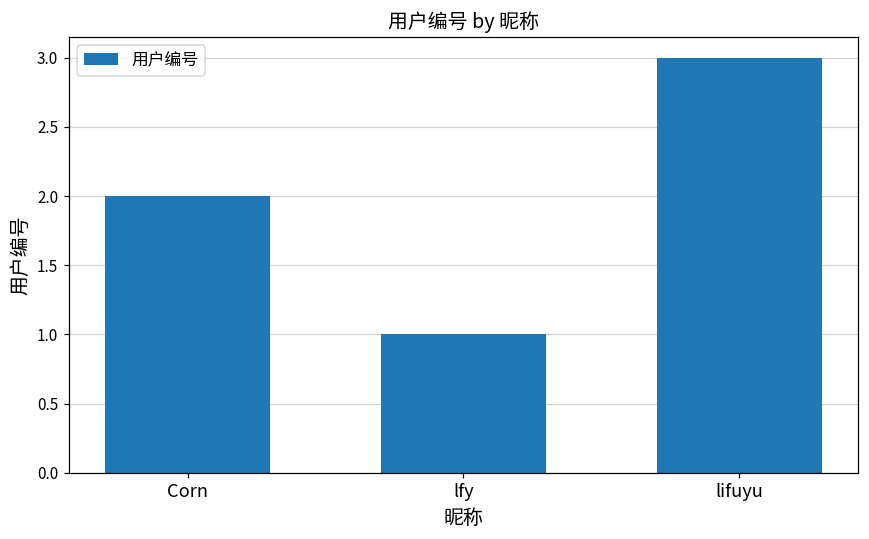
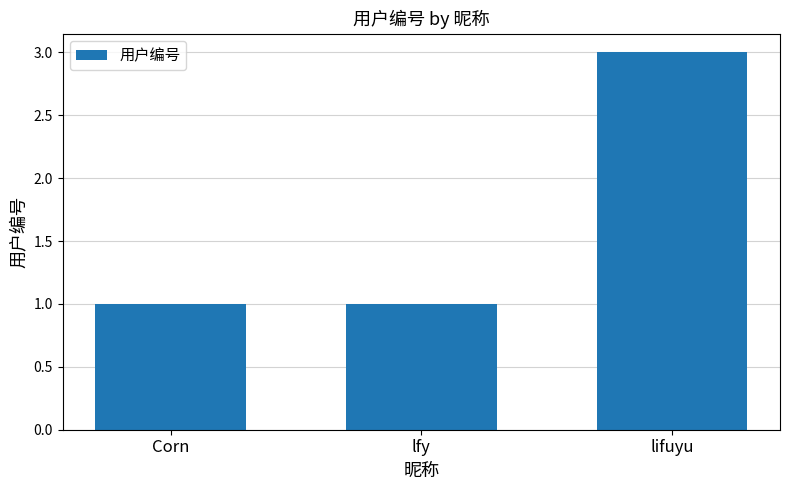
Corn: 2 -> 1
